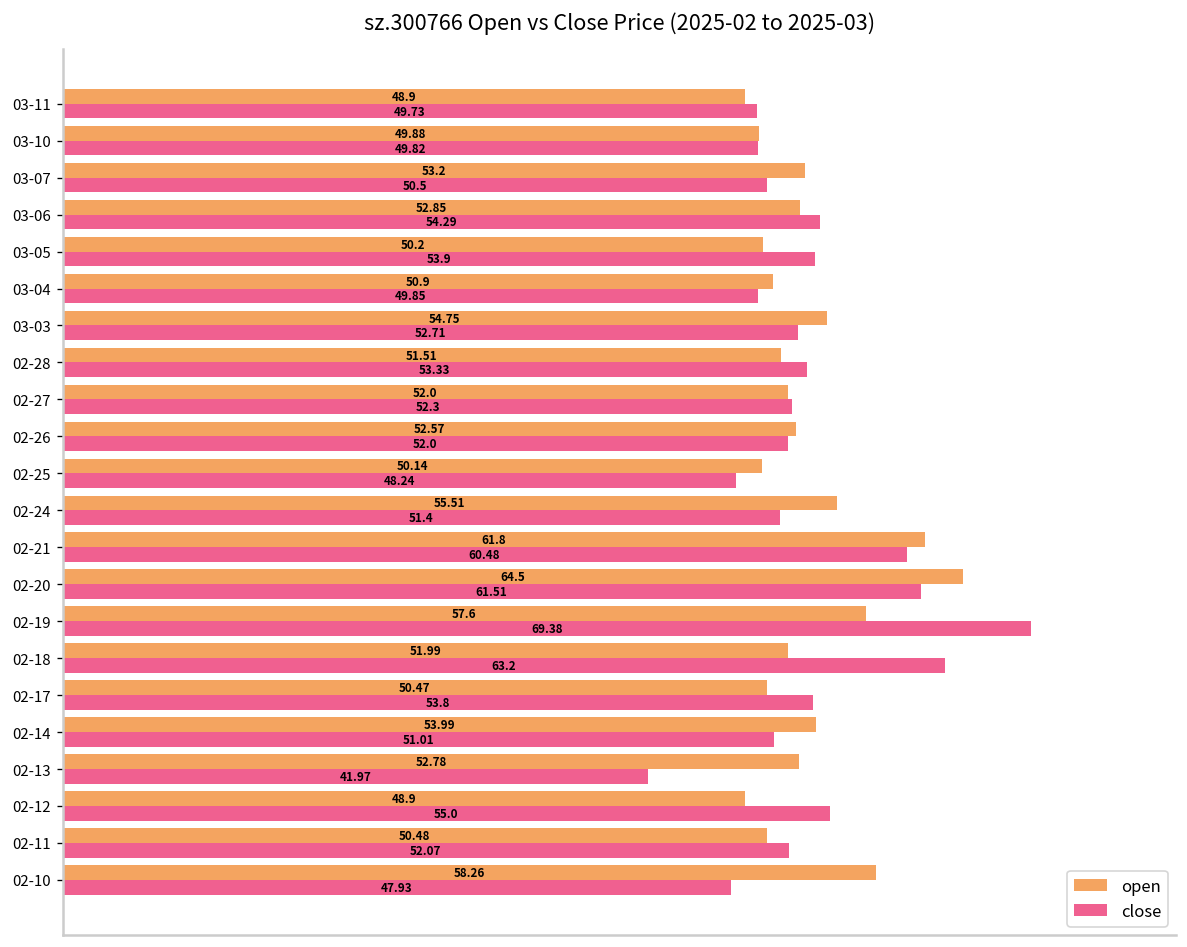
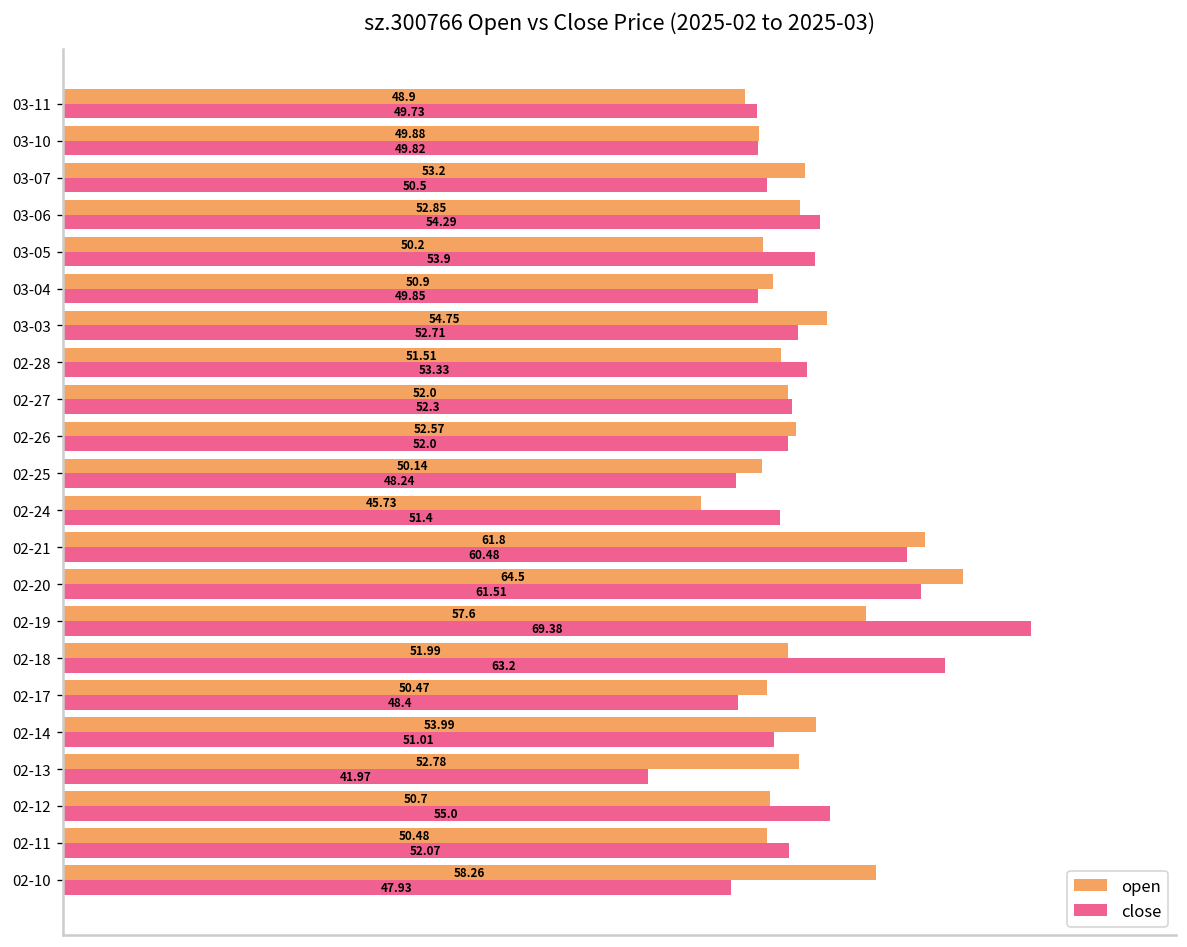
open, 02-24: 55.51 -> 45.73
close, 02-17: 53.8 -> 48.4
open, 02-12: 48.9 -> 50.7
